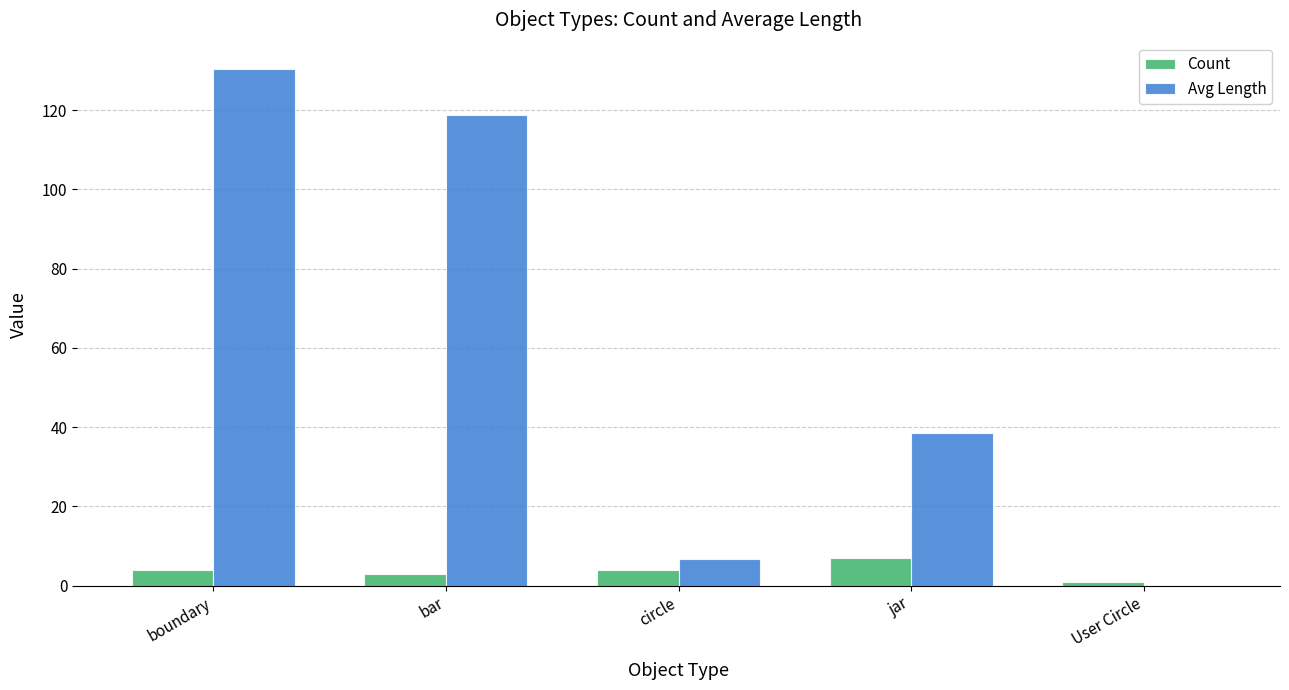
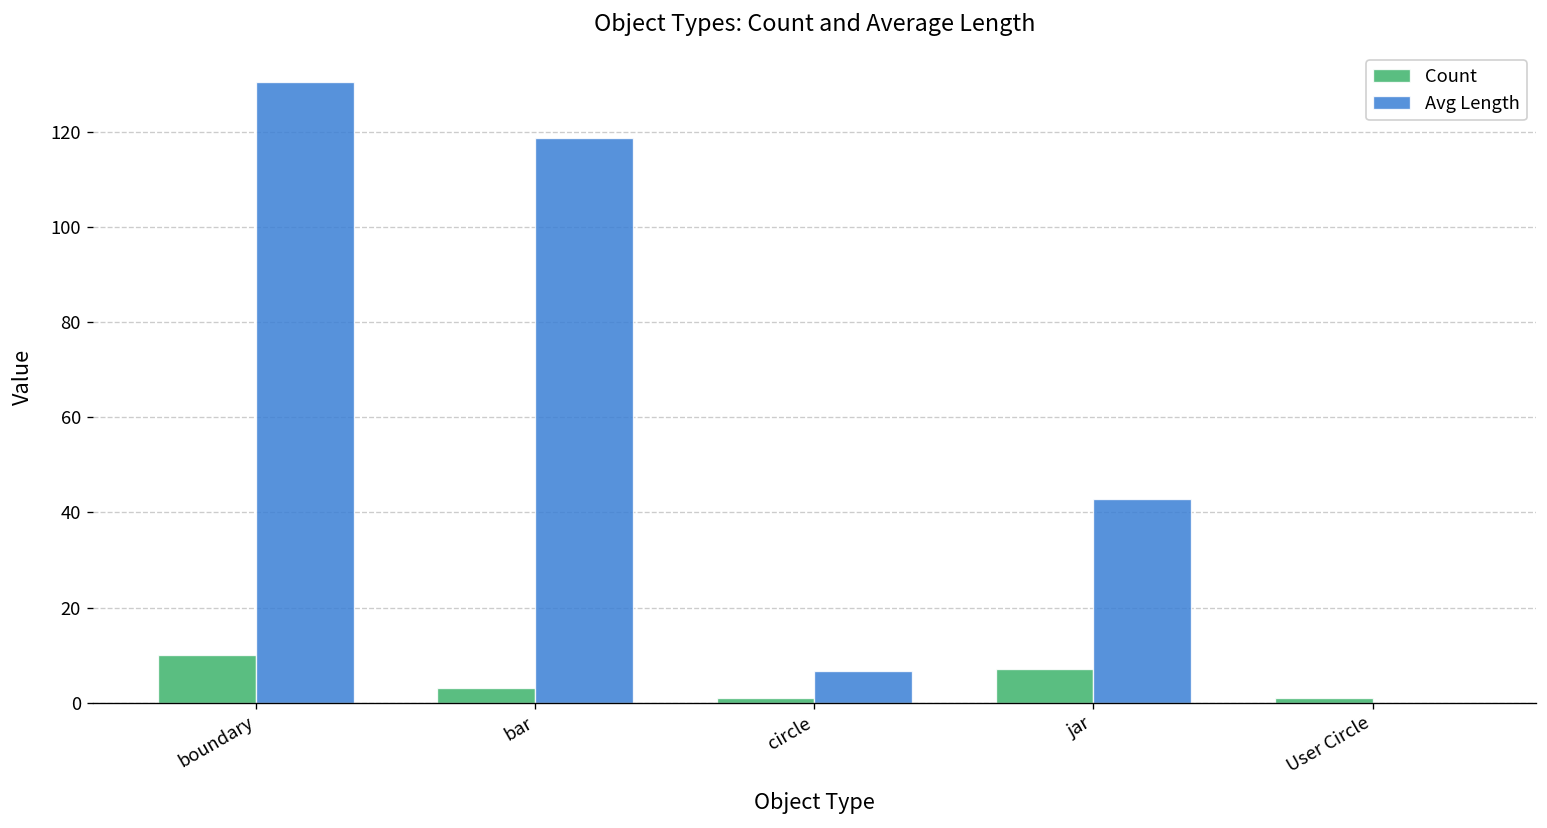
Count, boundary: 4 -> 10
Count, circle: 4 -> 1
Avg Length, jar: 39 -> 43
